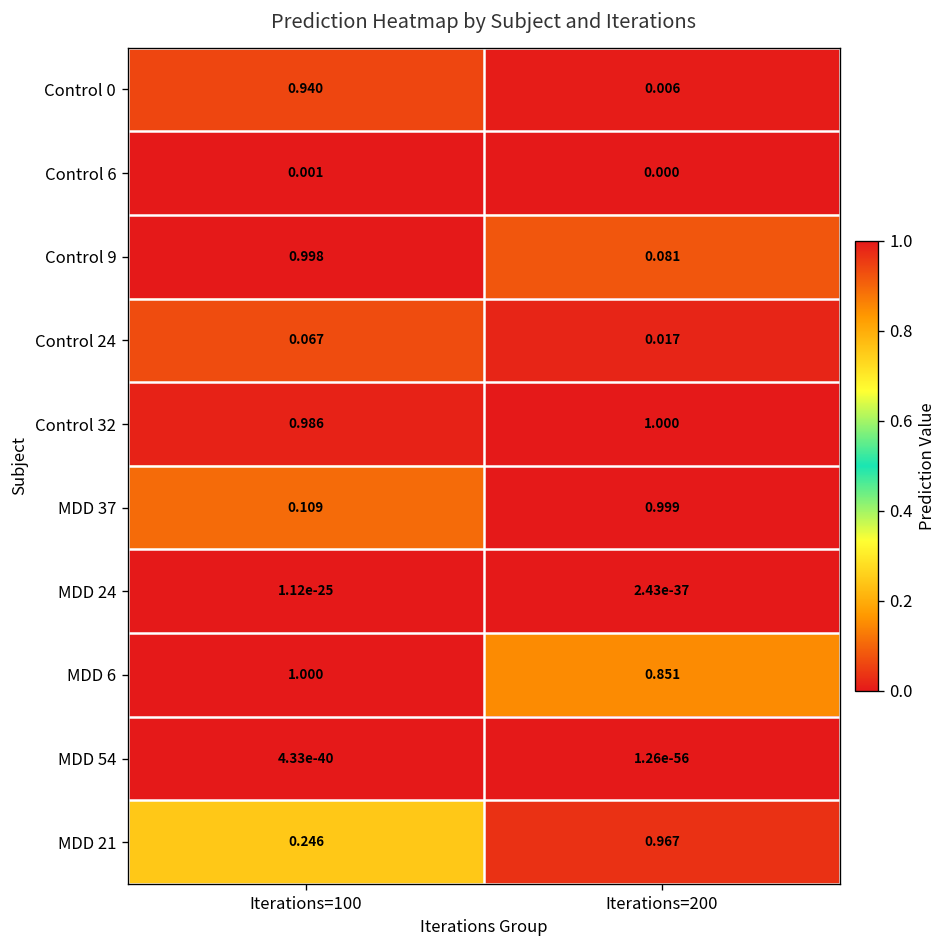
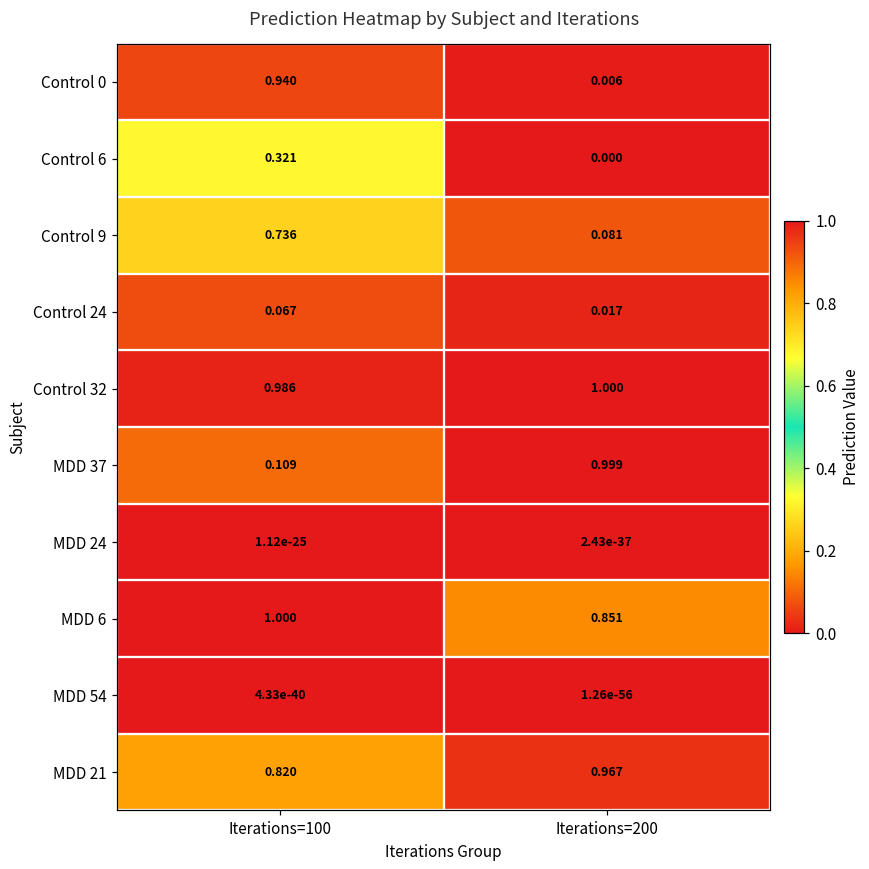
Control 6, Iterations=100: 0.001 -> 0.321
Control 9, Iterations=100: 0.998 -> 0.736
MDD 21, Iterations=100: 0.246 -> 0.820
